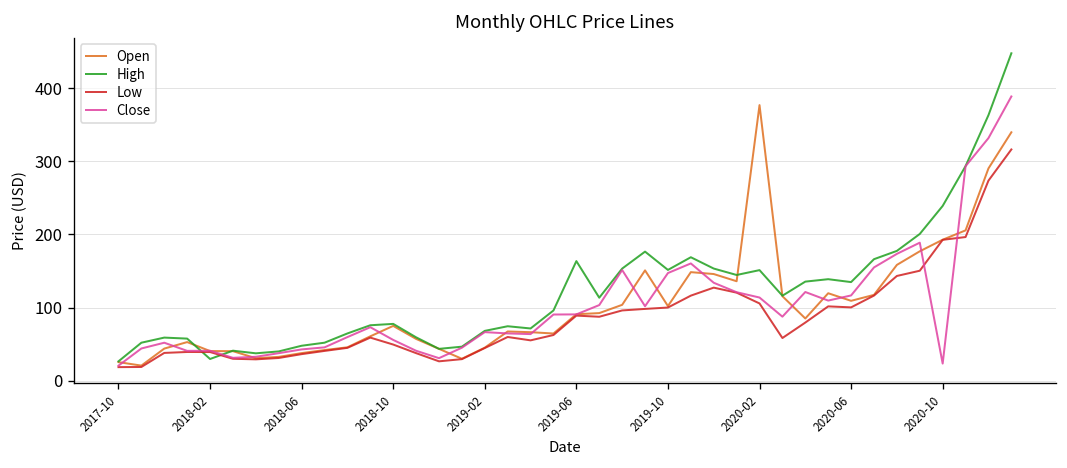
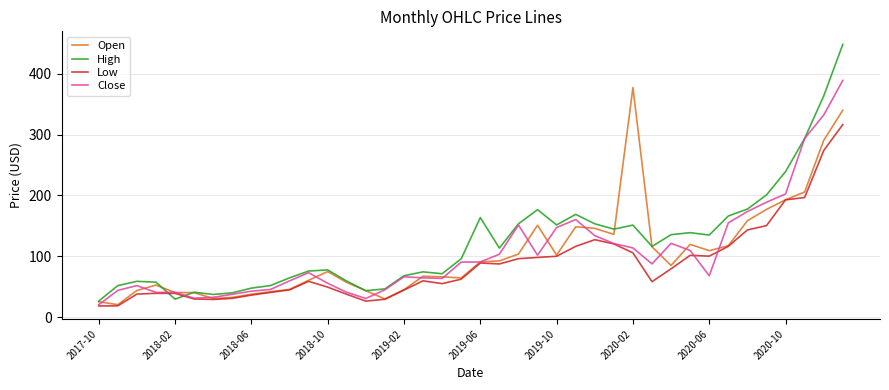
Close, 2020-06: 120 -> 70
Close, 2020-10: 20 -> 200
